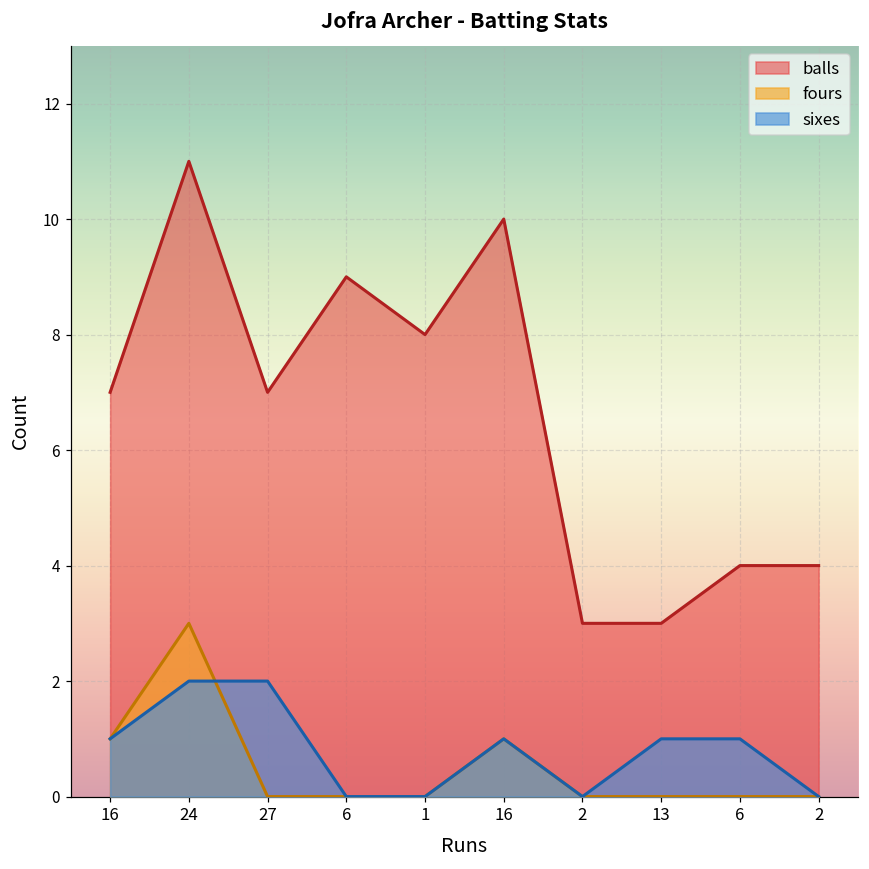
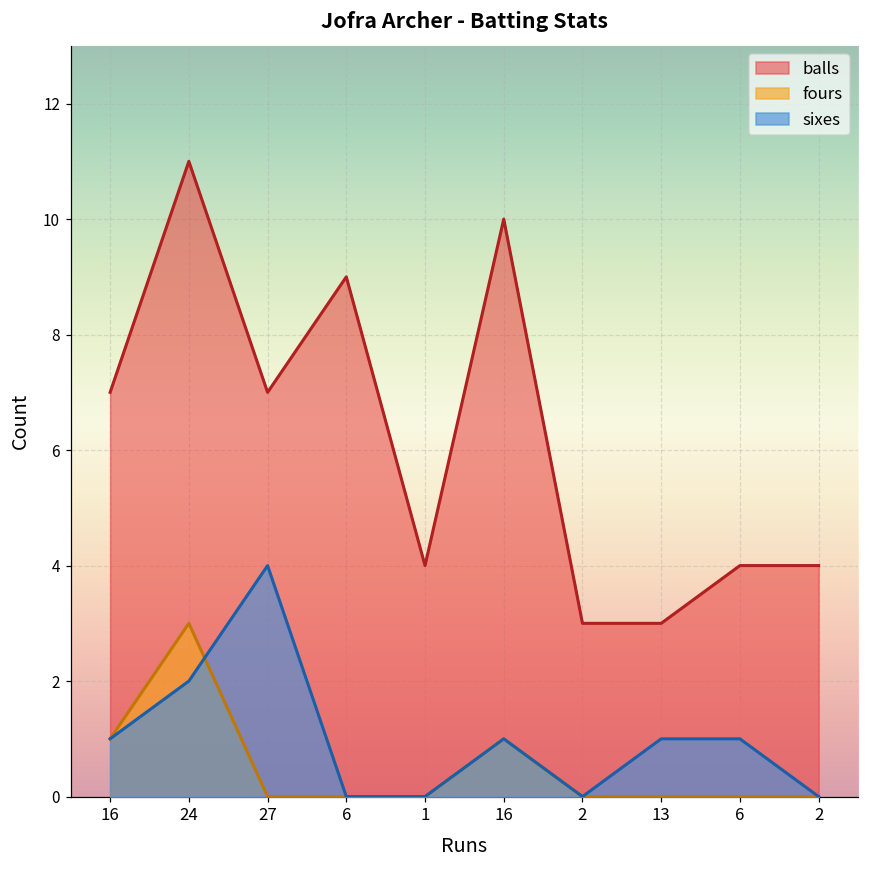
sixes, 27: 2 -> 4
balls, 1: 8 -> 4
